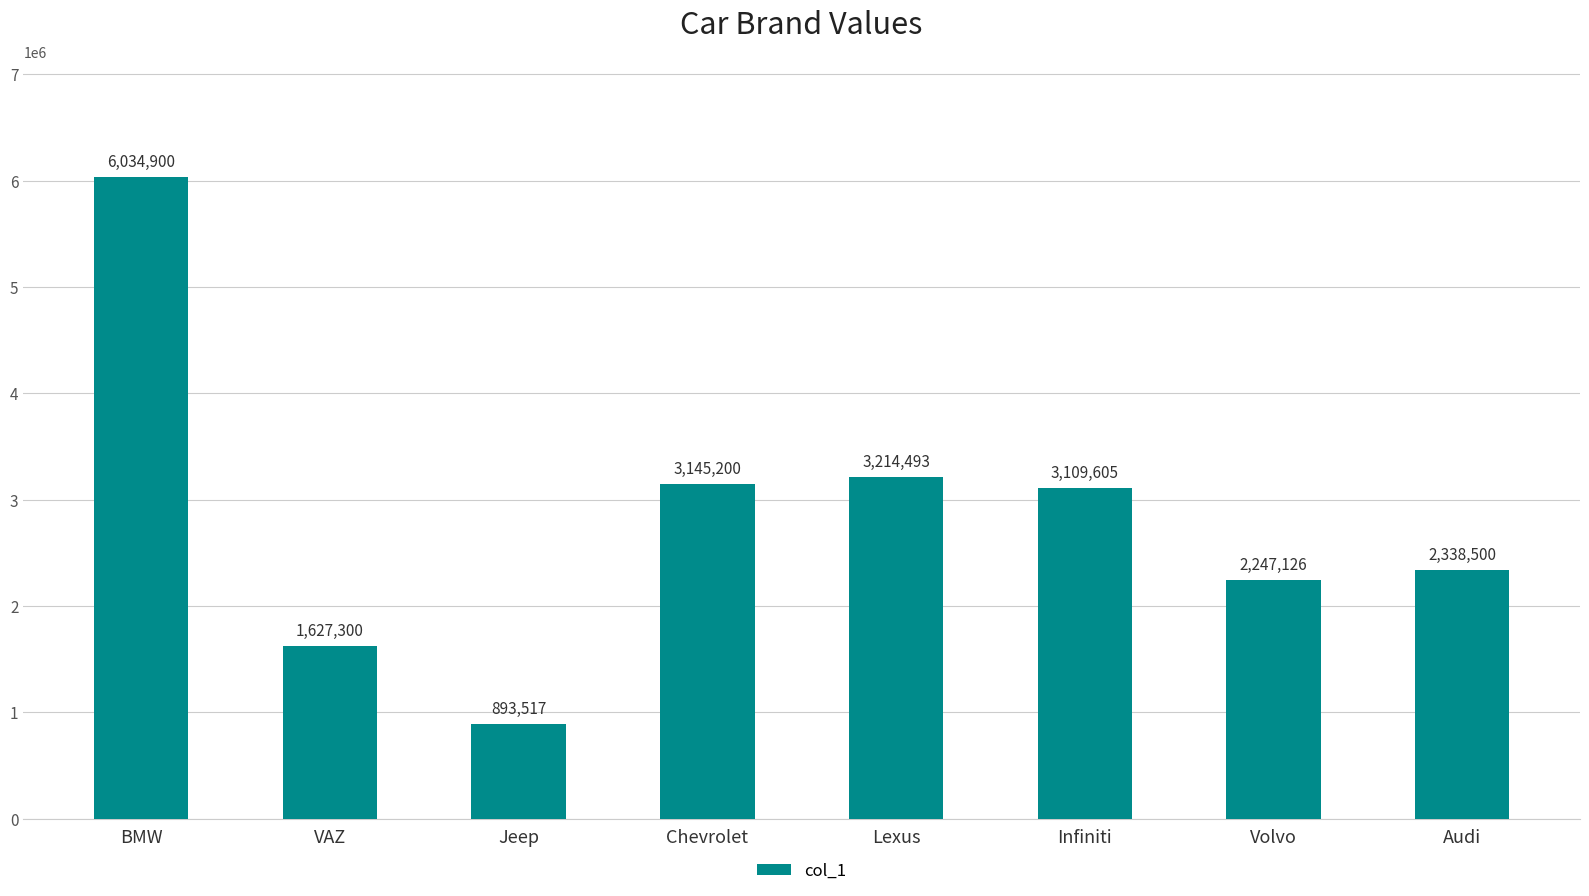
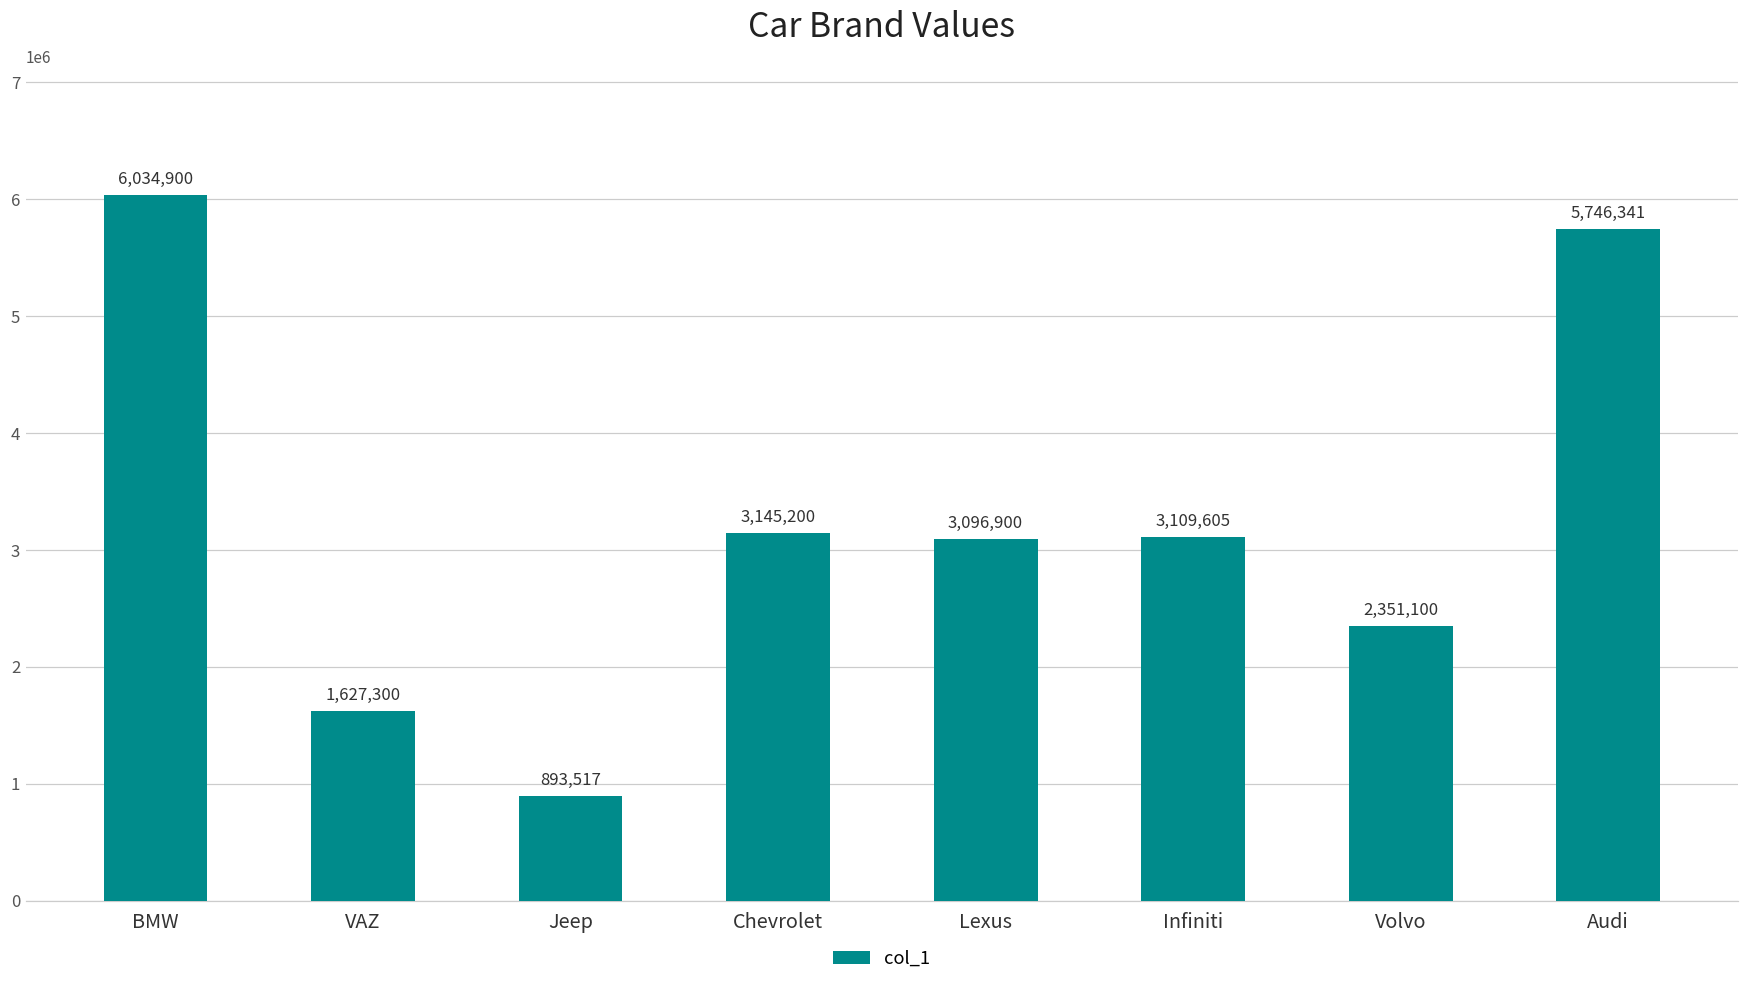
Lexus: 3,214,493 -> 3,096,900
Volvo: 2,247,126 -> 2,351,100
Audi: 2,338,500 -> 5,746,341
